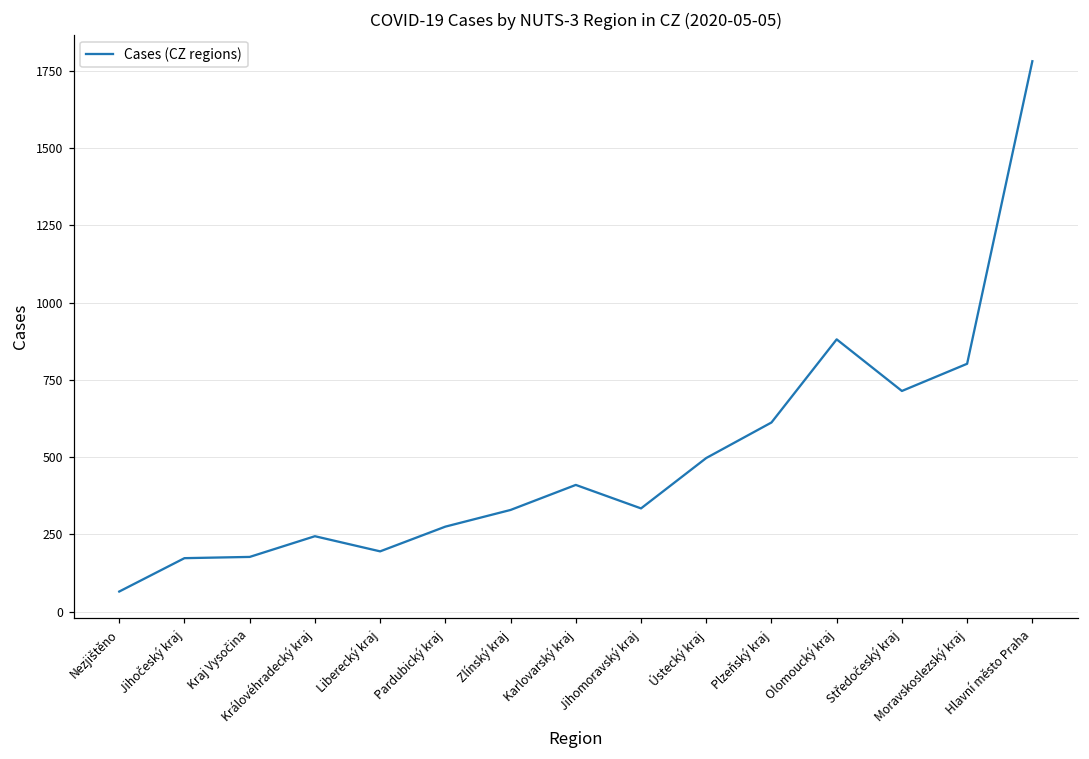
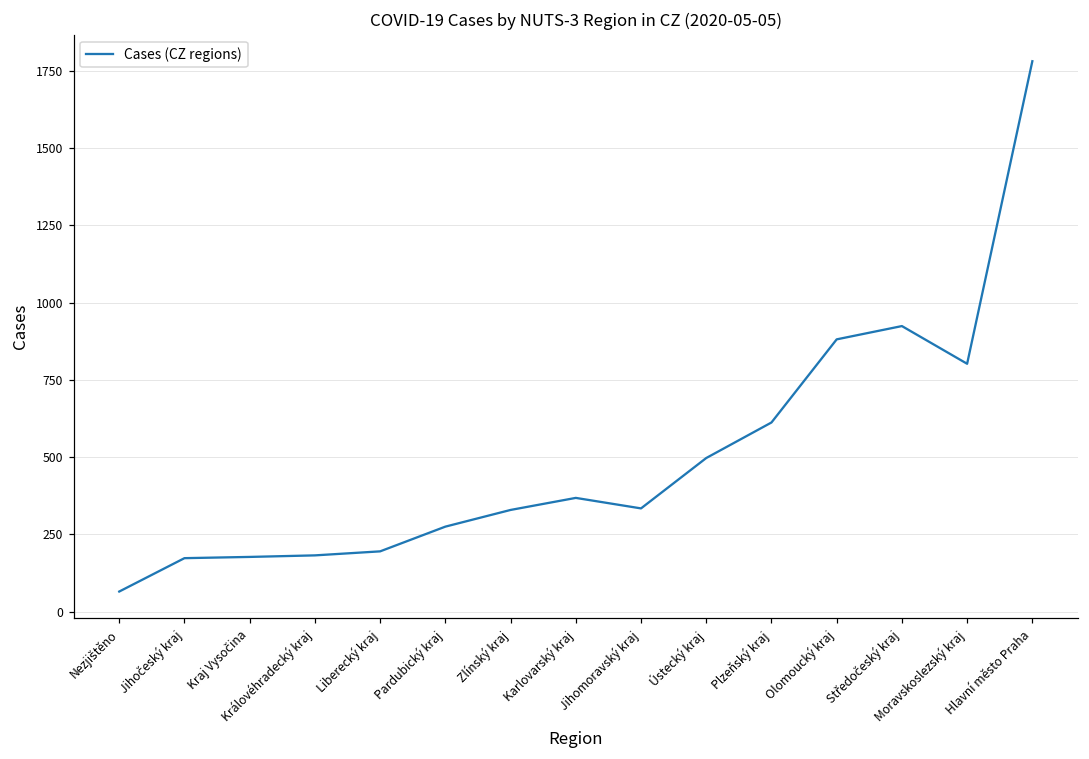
Královéhradecký kraj: 240 -> 180
Karlovarský kraj: 410 -> 370
Středočeský kraj: 710 -> 920
